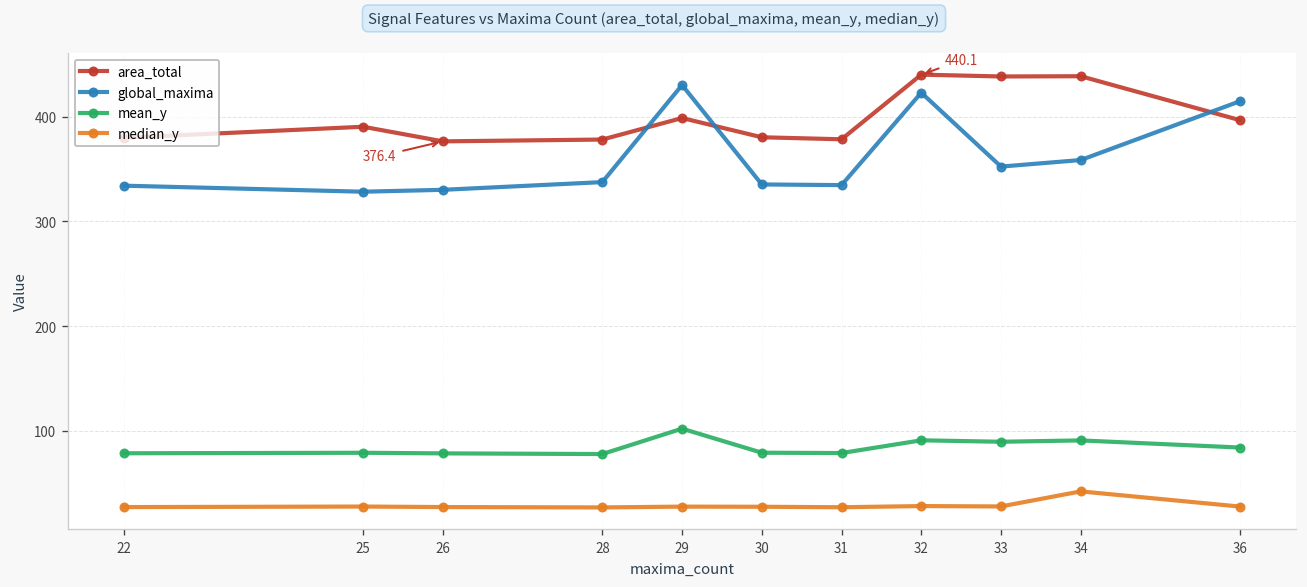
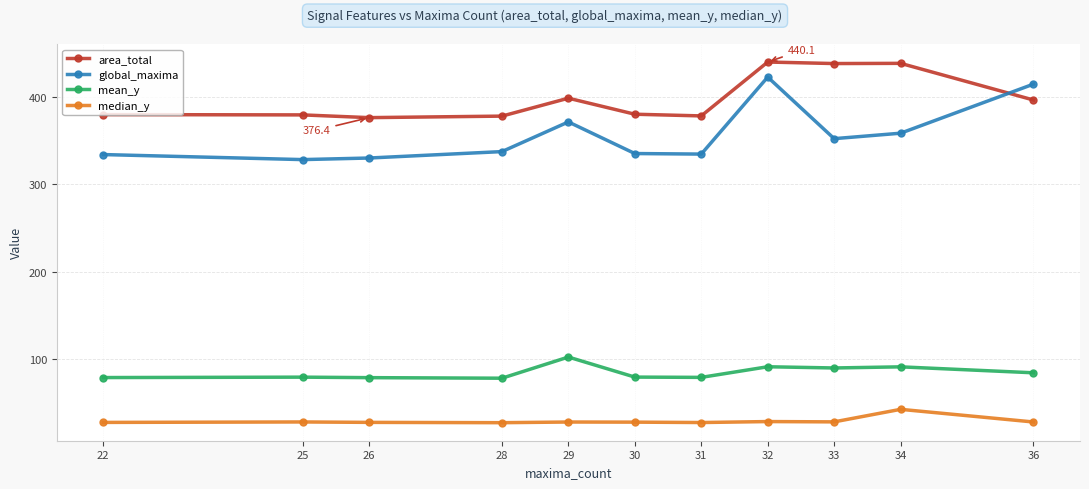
area_total, 25: 390 -> 380
global_maxima, 29: 430 -> 370
